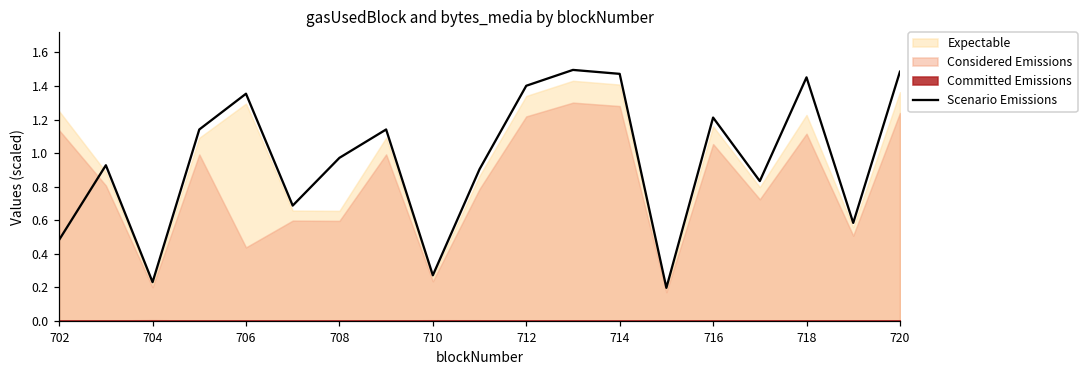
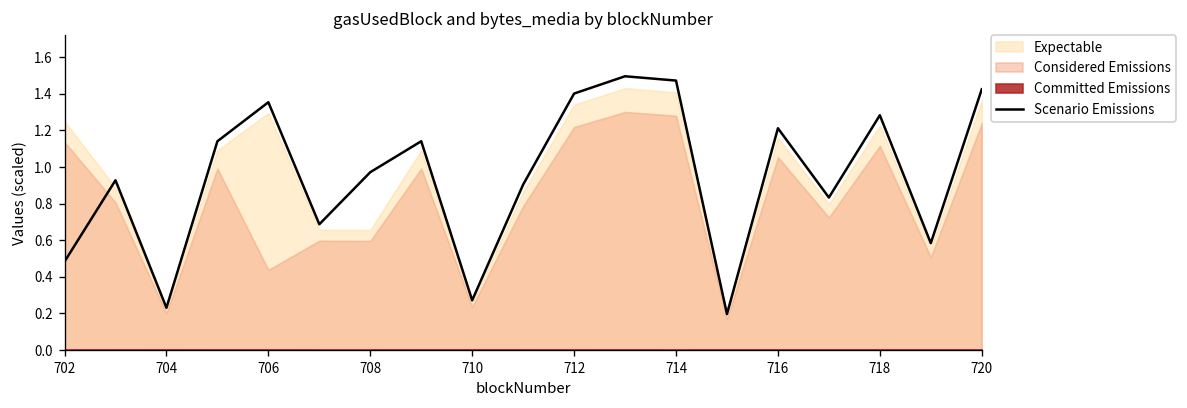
Scenario Emissions, 718: 1.45 -> 1.28
Scenario Emissions, 720: 1.49 -> 1.43
